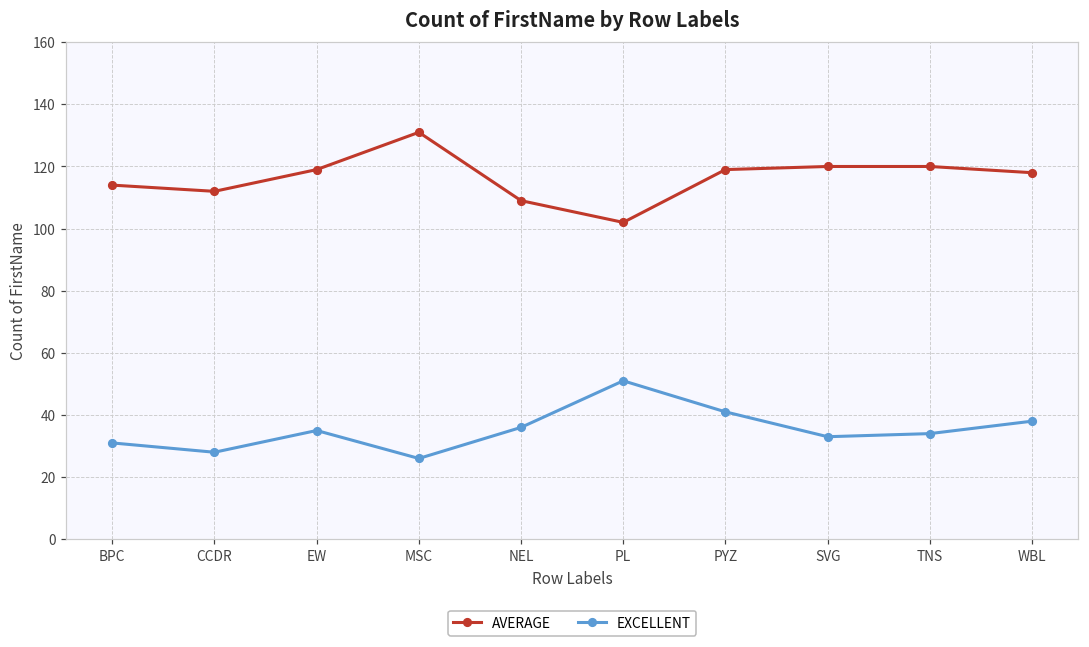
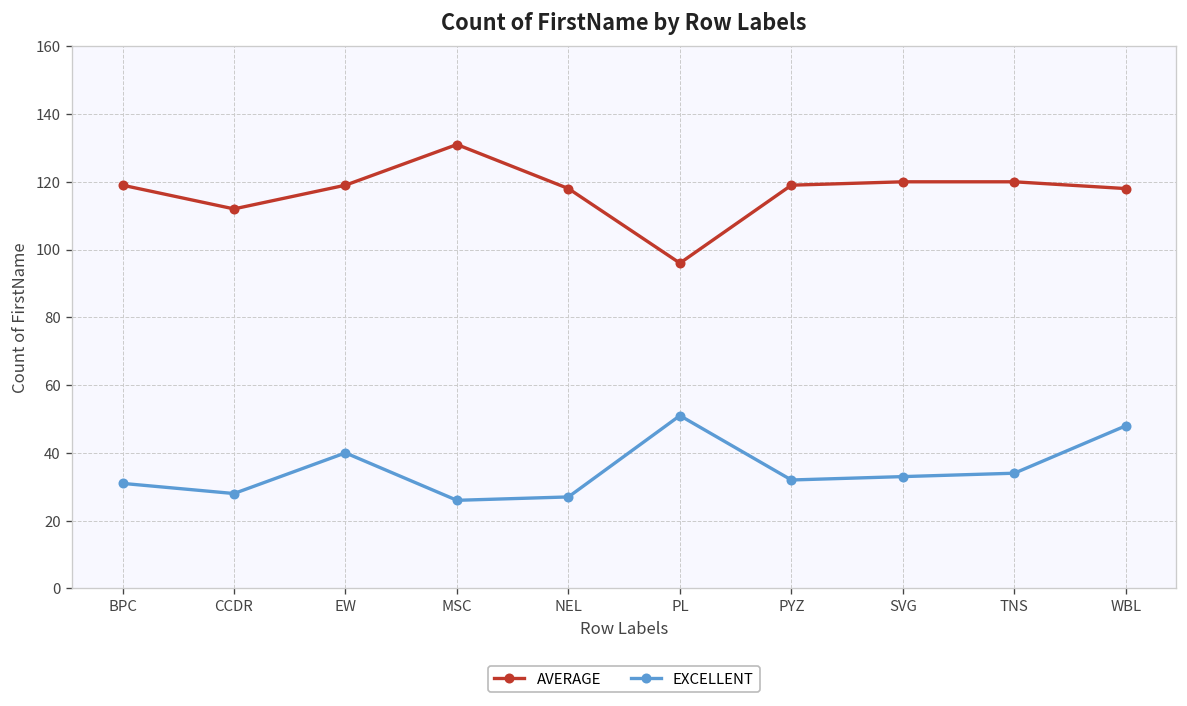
AVERAGE, BPC: 114 -> 119
EXCELLENT, EW: 35 -> 40
AVERAGE, NEL: 109 -> 118
EXCELLENT, NEL: 36 -> 27
AVERAGE, PL: 102 -> 96
EXCELLENT, PYZ: 41 -> 32
EXCELLENT, WBL: 38 -> 48
